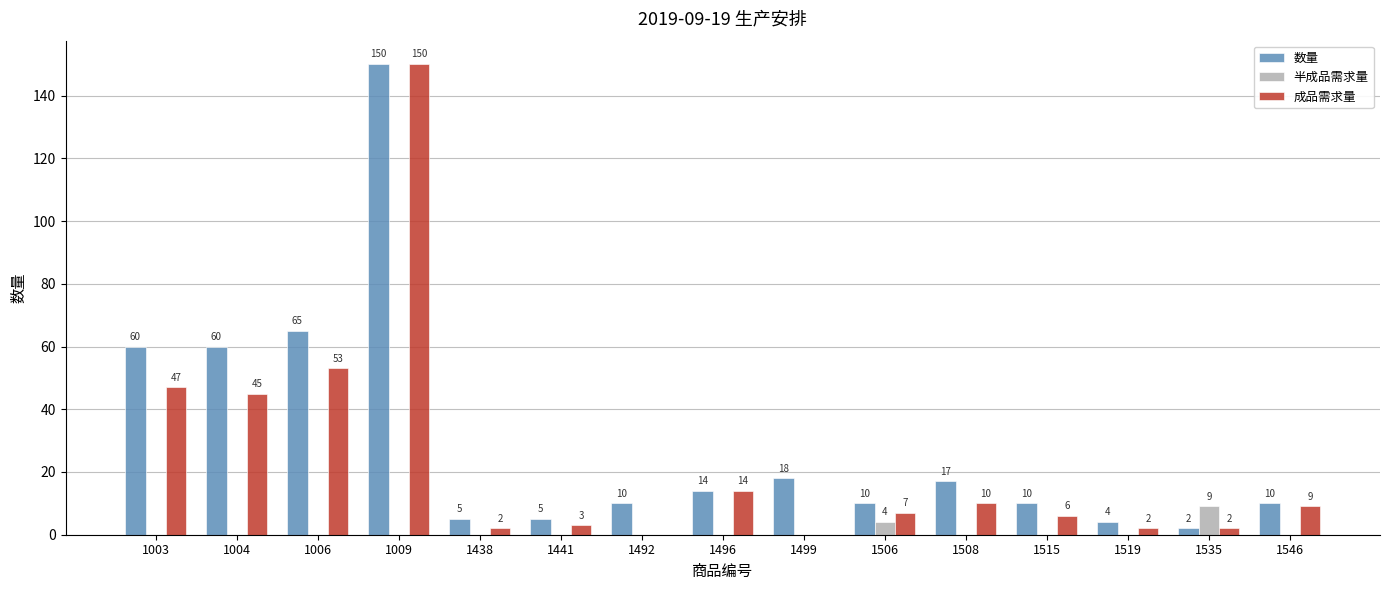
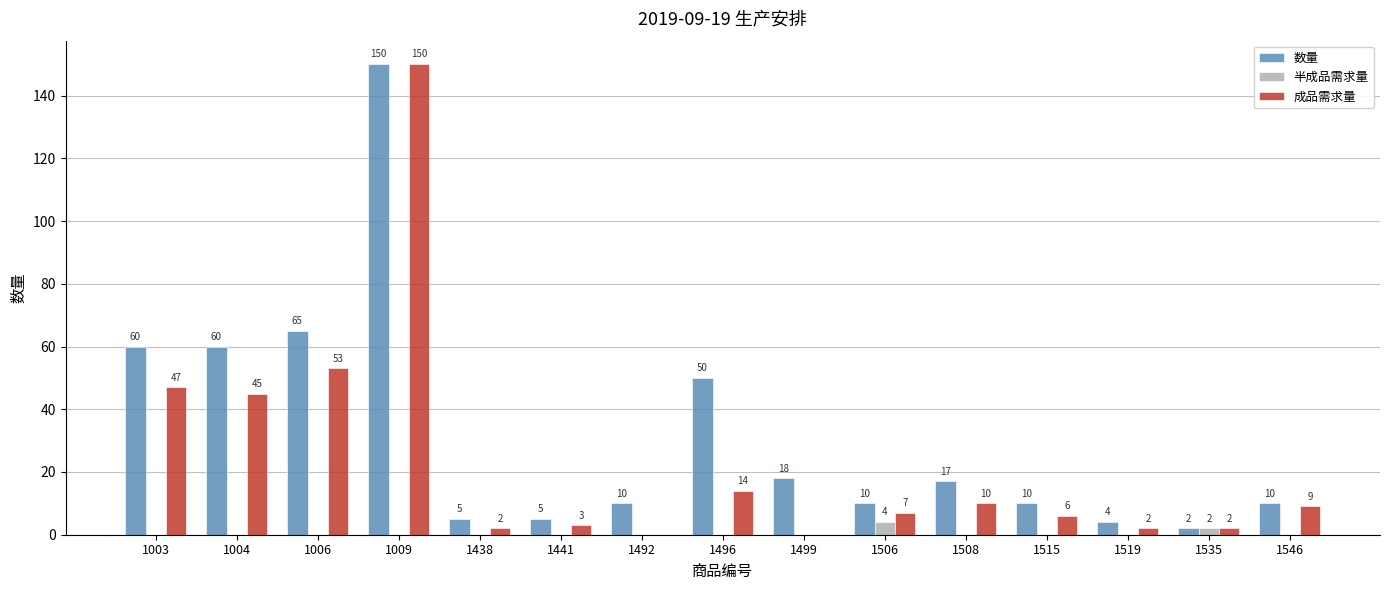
数量, 1496: 14 -> 50
半成品需求量, 1535: 9 -> 2
